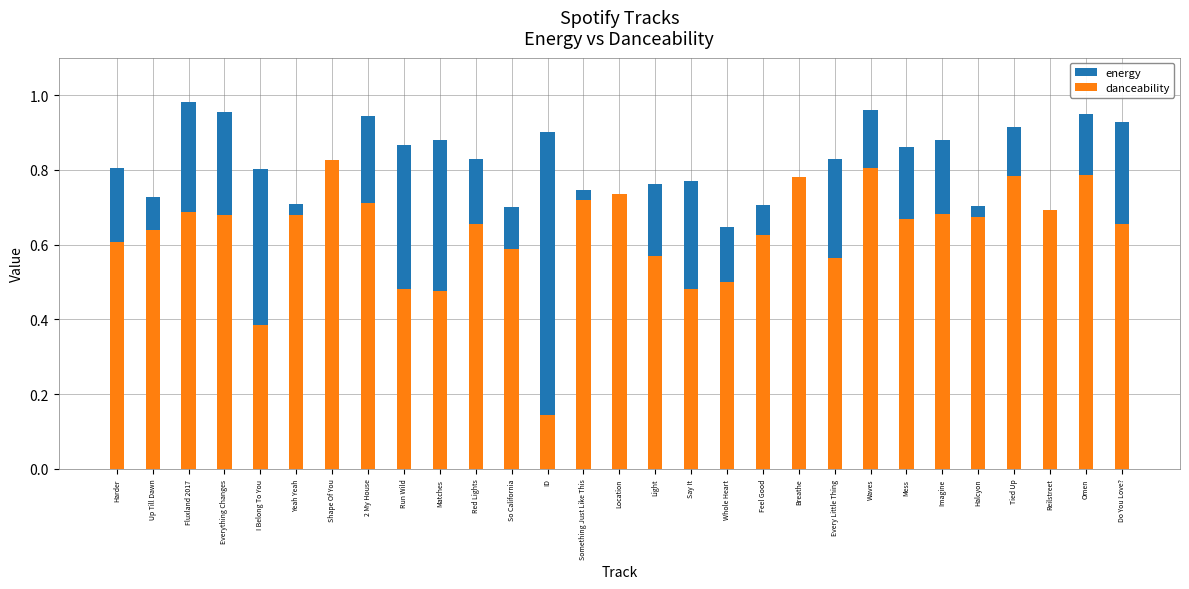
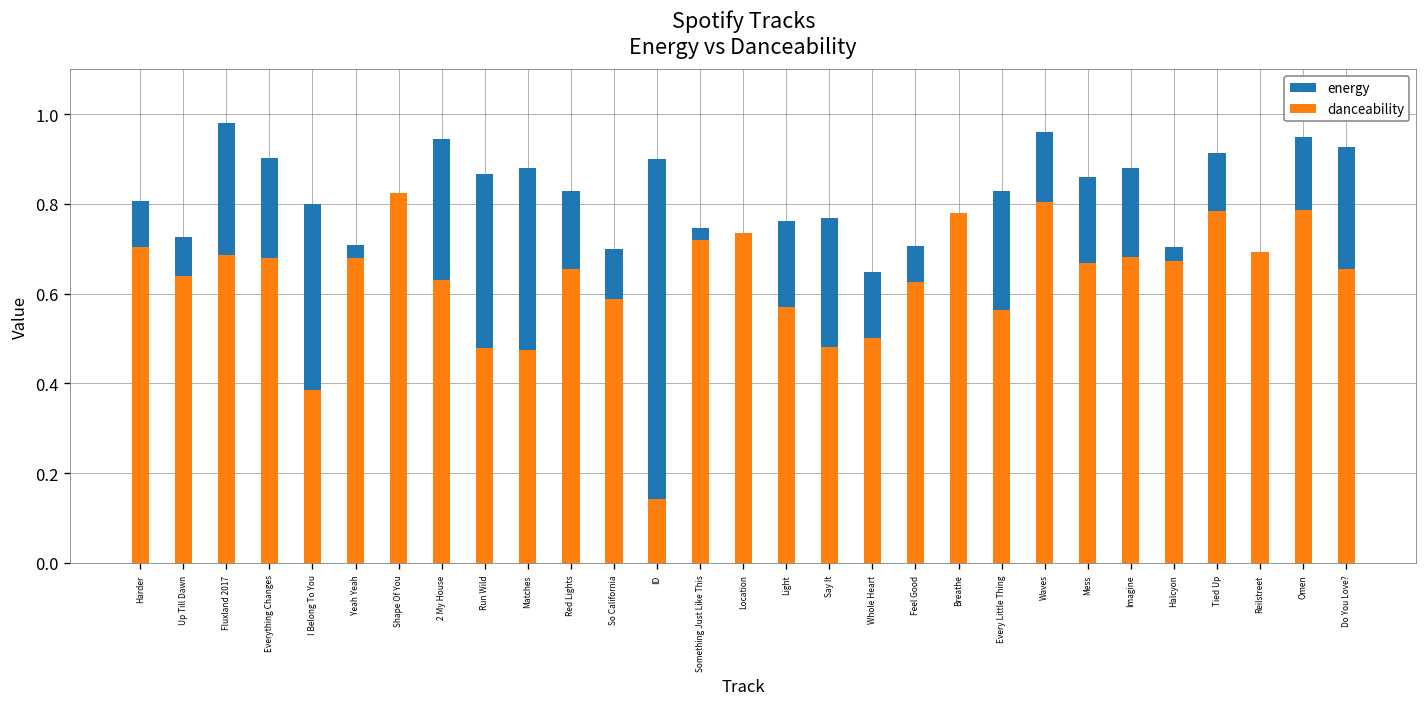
danceability, Harder: 0.61 -> 0.70
energy, Everything Changes: 0.96 -> 0.90
danceability, 2 My House: 0.71 -> 0.63
